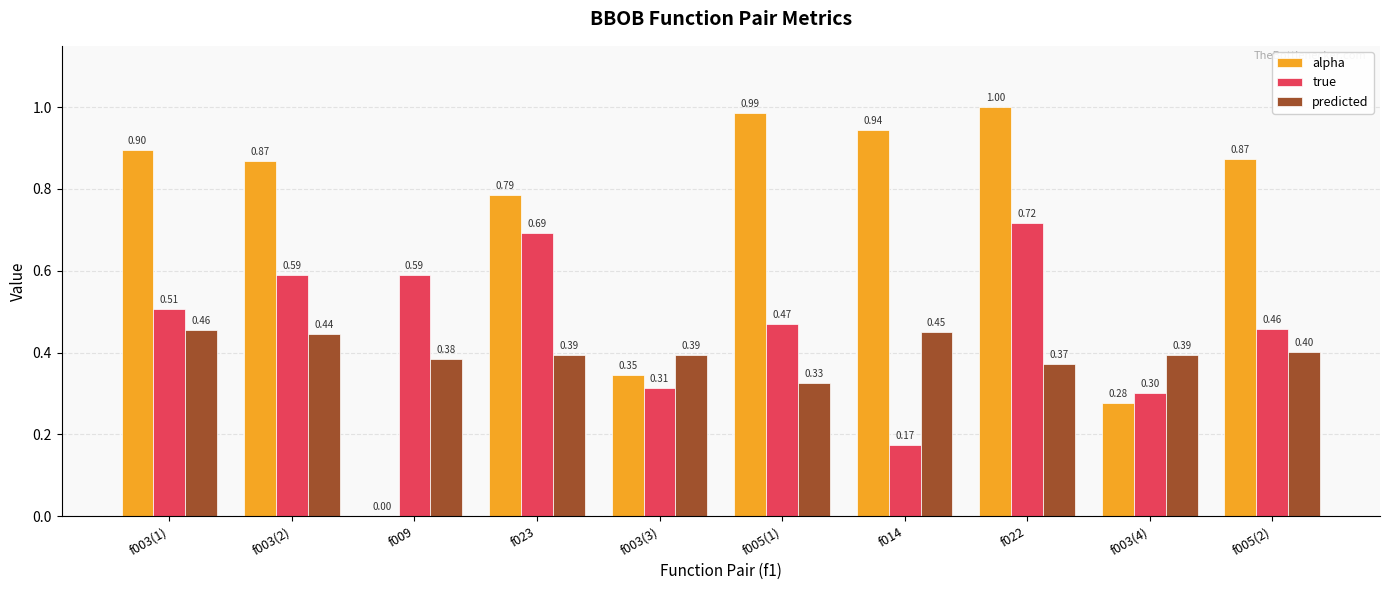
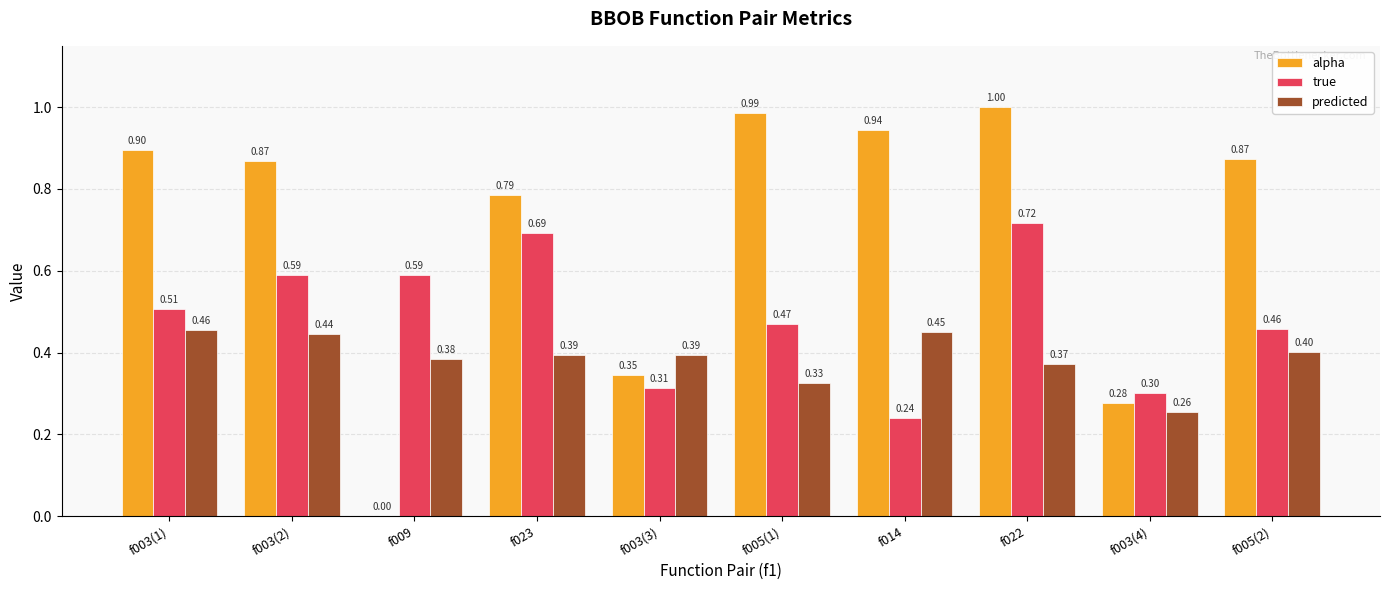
true, f014: 0.17 -> 0.24
predicted, f003(4): 0.39 -> 0.26
